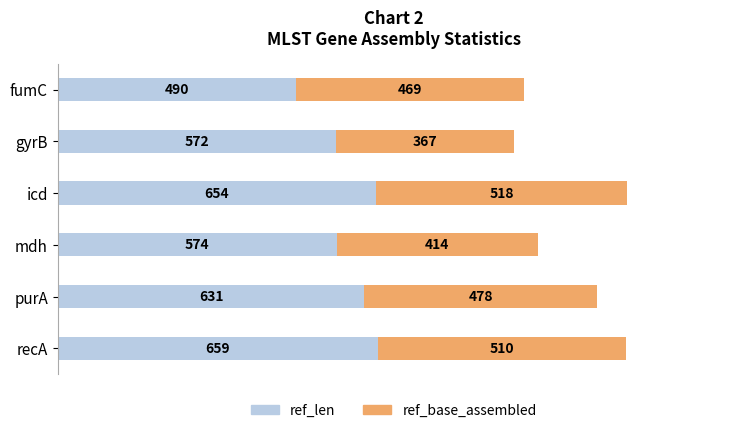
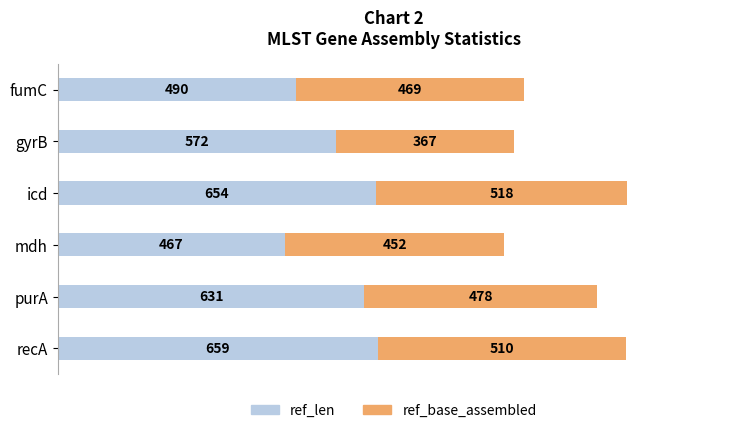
ref_len, mdh: 574 -> 467
ref_base_assembled, mdh: 414 -> 452
